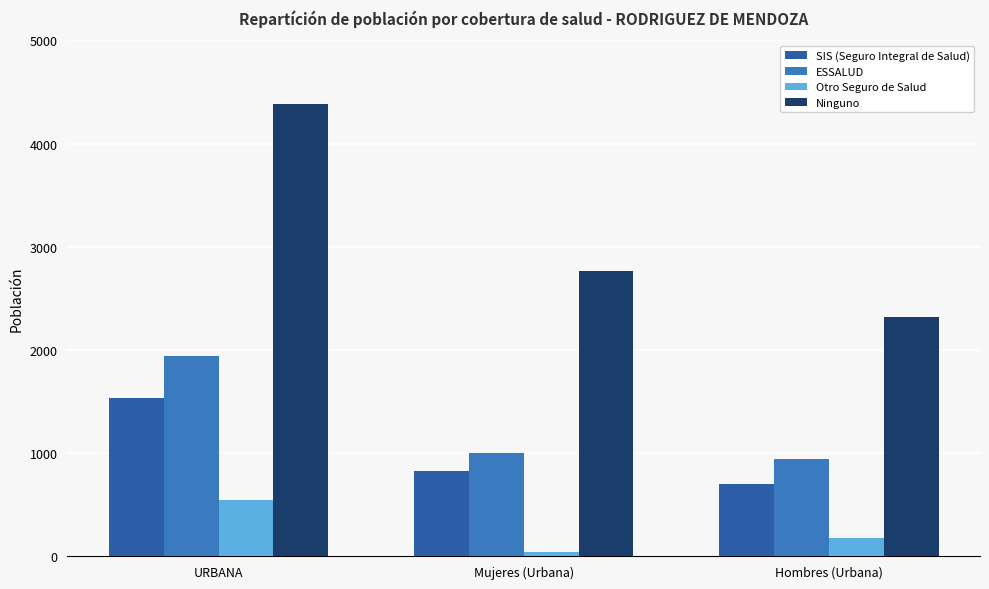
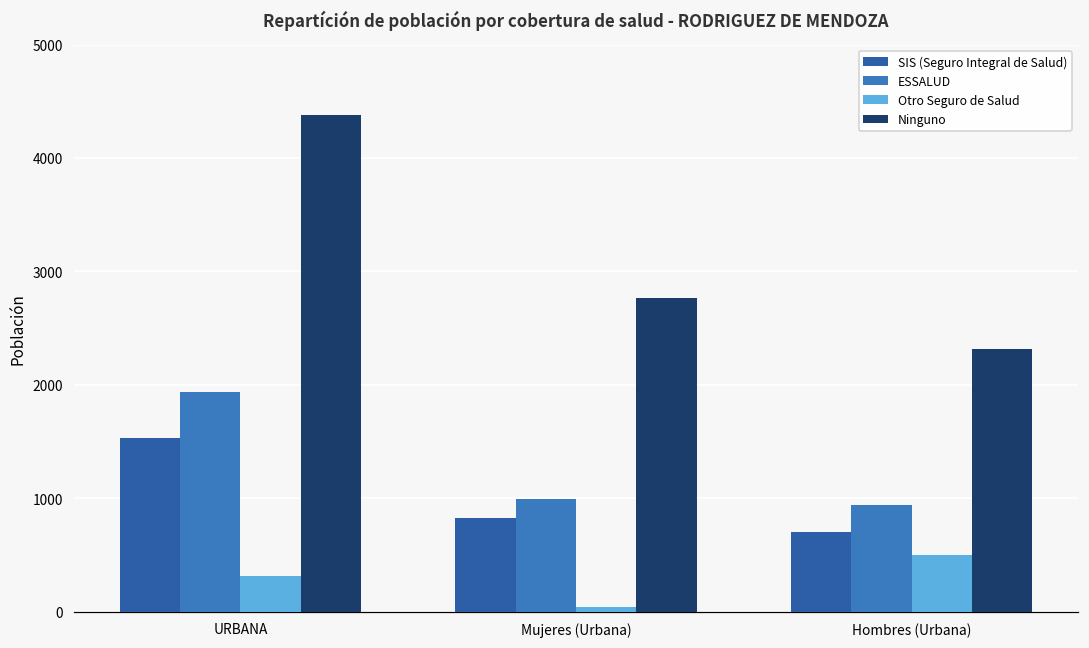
Otro Seguro de Salud, URBANA: 540 -> 320
Otro Seguro de Salud, Hombres (Urbana): 170 -> 500
